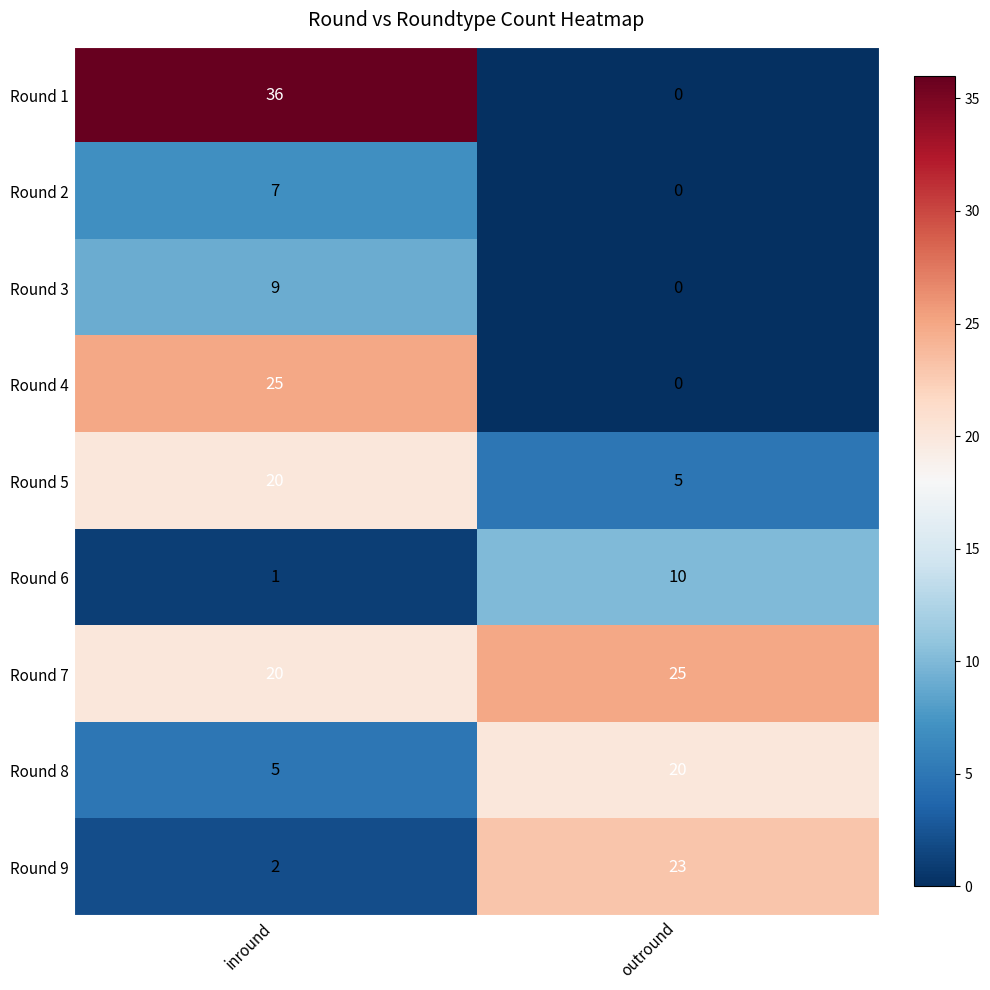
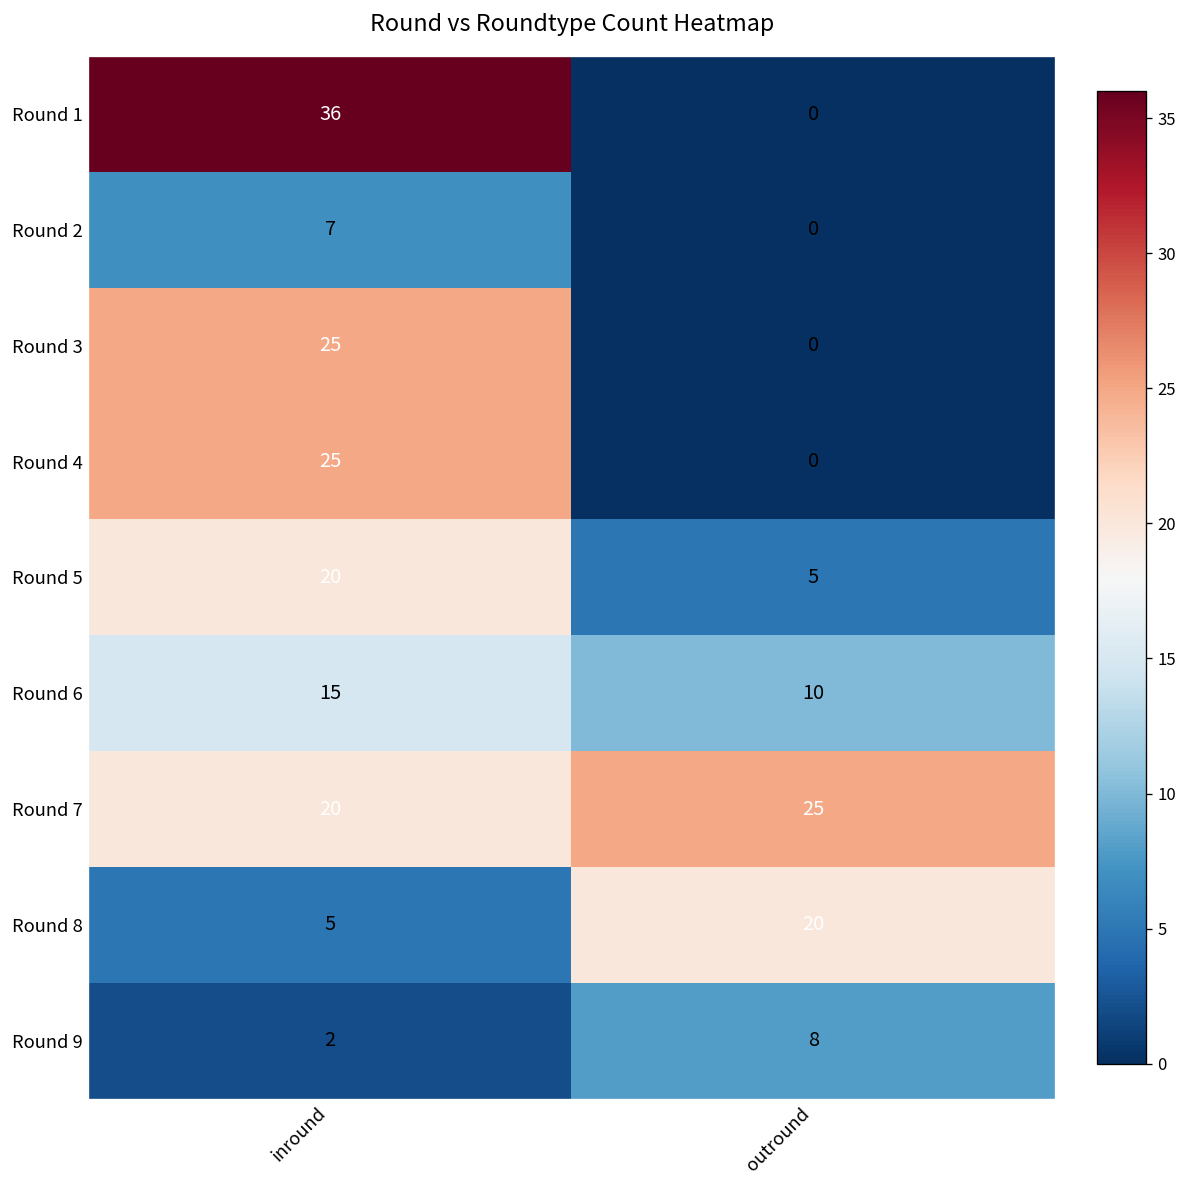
Round 3, inround: 9 -> 25
Round 6, inround: 1 -> 15
Round 9, outround: 23 -> 8
